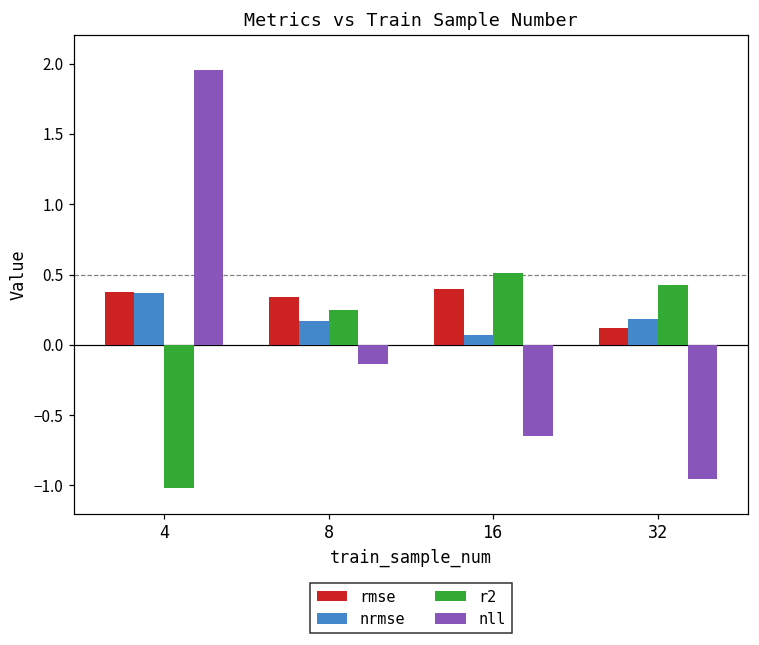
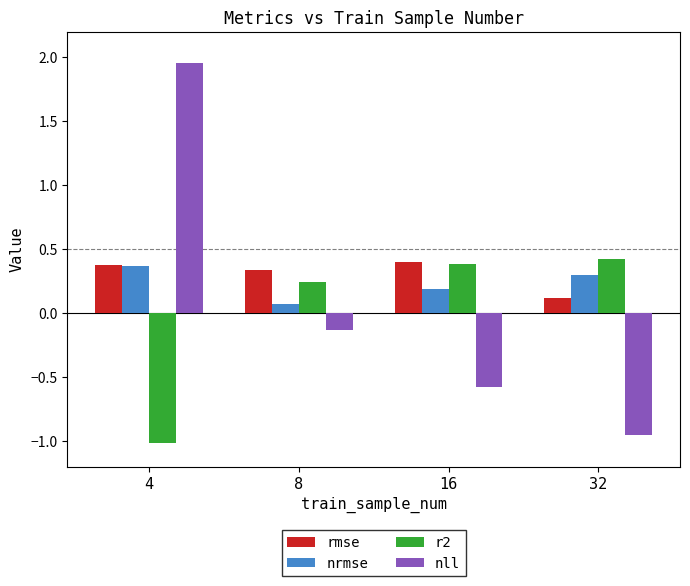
nrmse, 8: 0.17 -> 0.07
nrmse, 16: 0.07 -> 0.19
r2, 16: 0.51 -> 0.38
nll, 16: -0.65 -> -0.58
nrmse, 32: 0.18 -> 0.30
